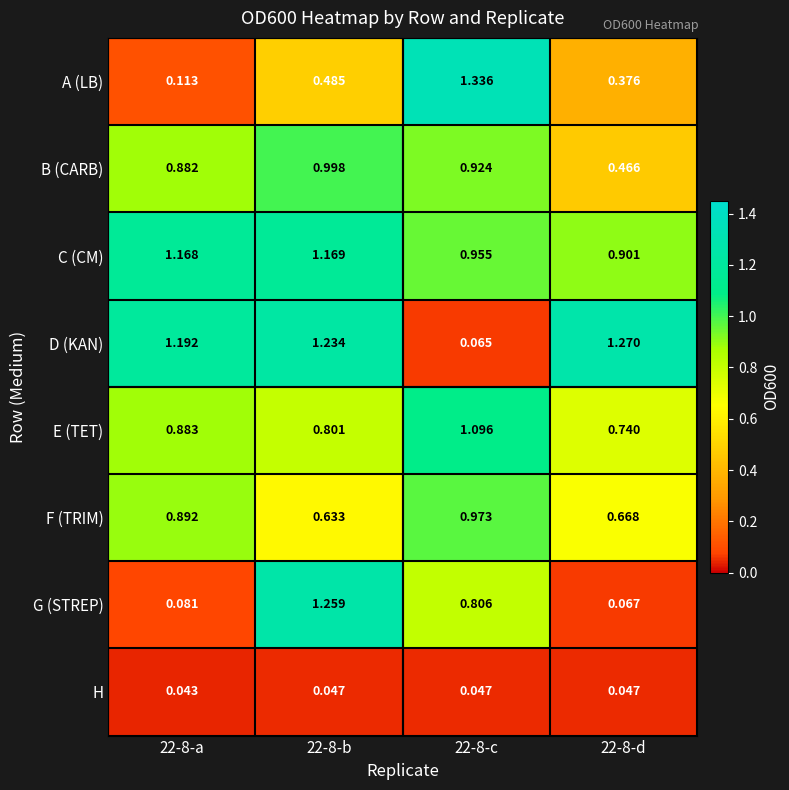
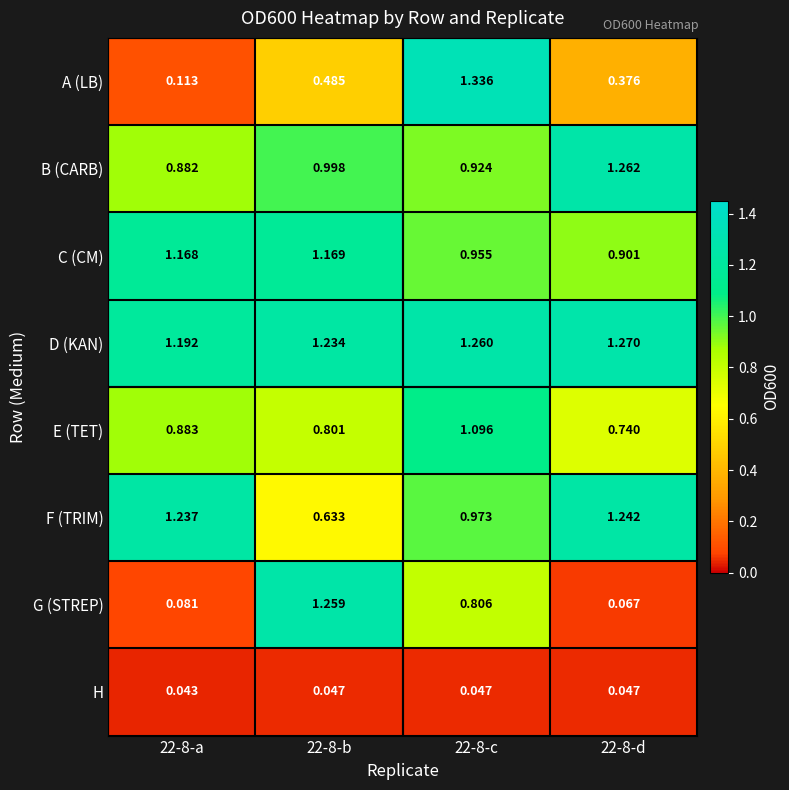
B (CARB), 22-8-d: 0.466 -> 1.262
D (KAN), 22-8-c: 0.065 -> 1.260
F (TRIM), 22-8-a: 0.892 -> 1.237
F (TRIM), 22-8-d: 0.668 -> 1.242
